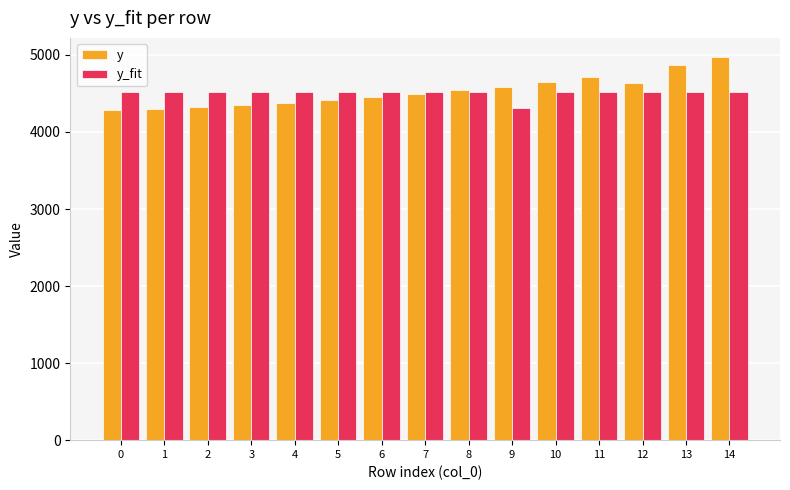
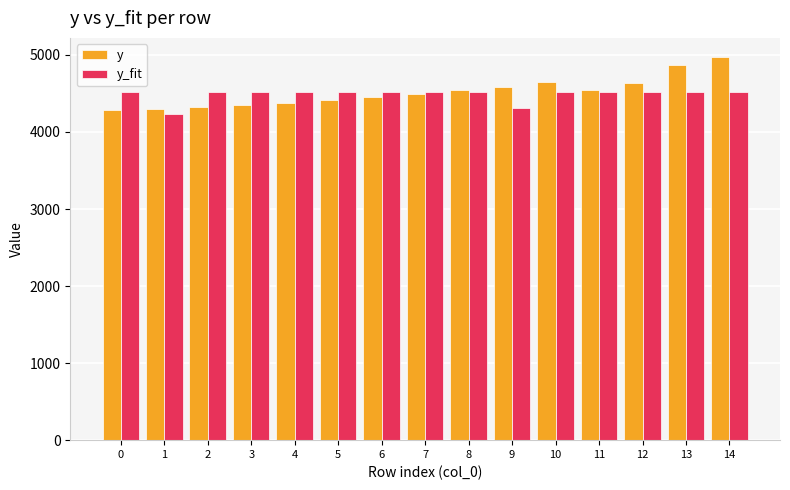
y_fit, 1: 4500 -> 4200
y, 11: 4700 -> 4500
